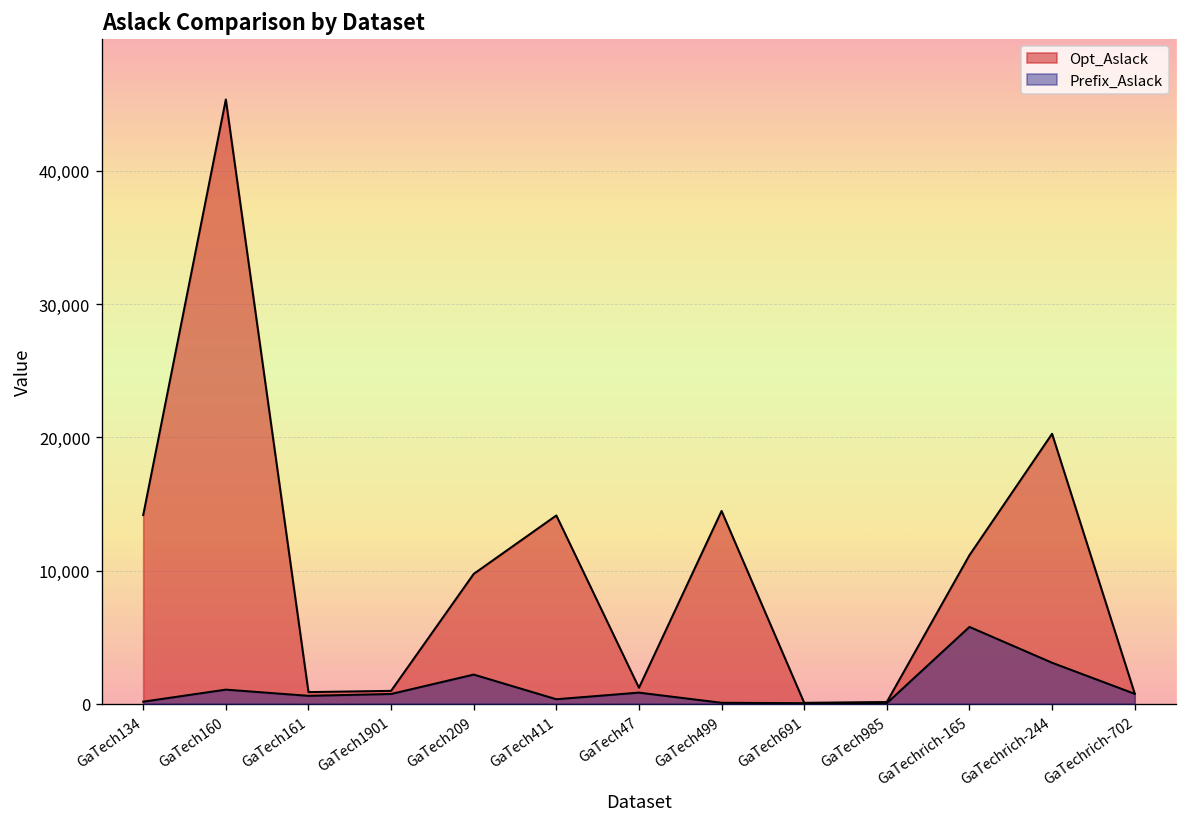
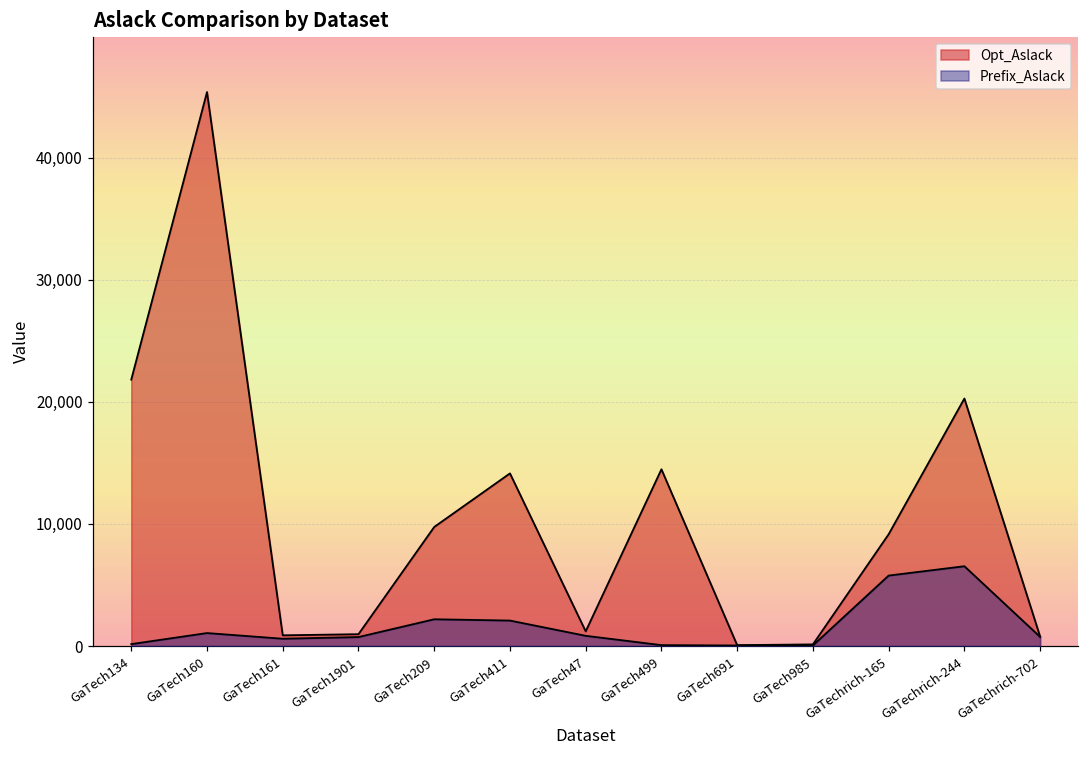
Opt_Aslack, GaTech134: 14,200 -> 21,800
Prefix_Aslack, GaTech411: 300 -> 2,100
Opt_Aslack, GaTechrich-165: 11,200 -> 9,200
Prefix_Aslack, GaTechrich-244: 3,100 -> 6,500
